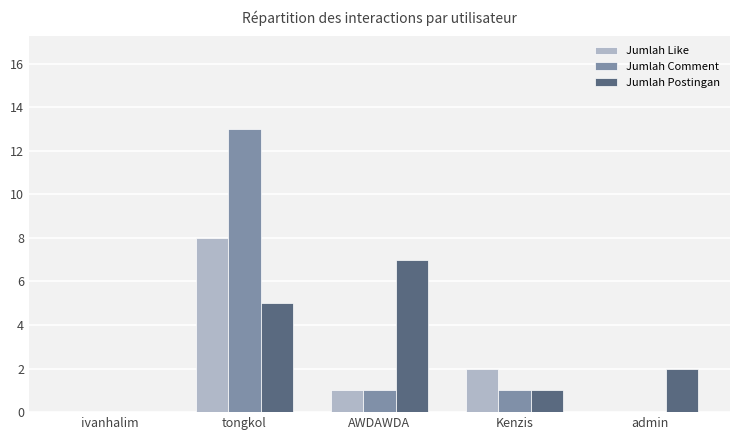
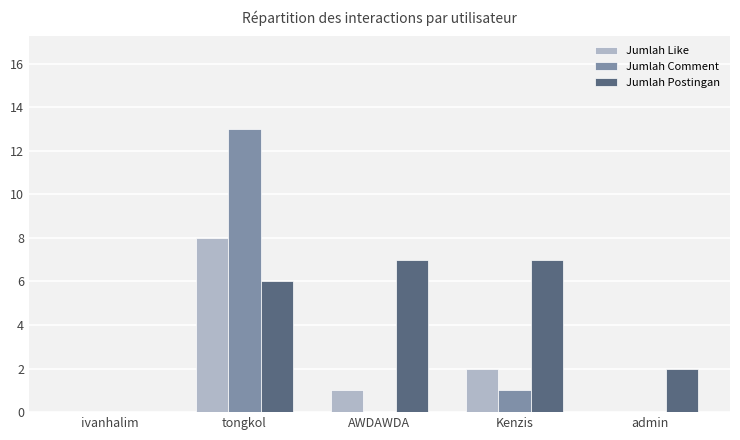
Jumlah Postingan, tongkol: 5 -> 6
Jumlah Comment, AWDAWDA: 1 -> 0
Jumlah Postingan, Kenzis: 1 -> 7
